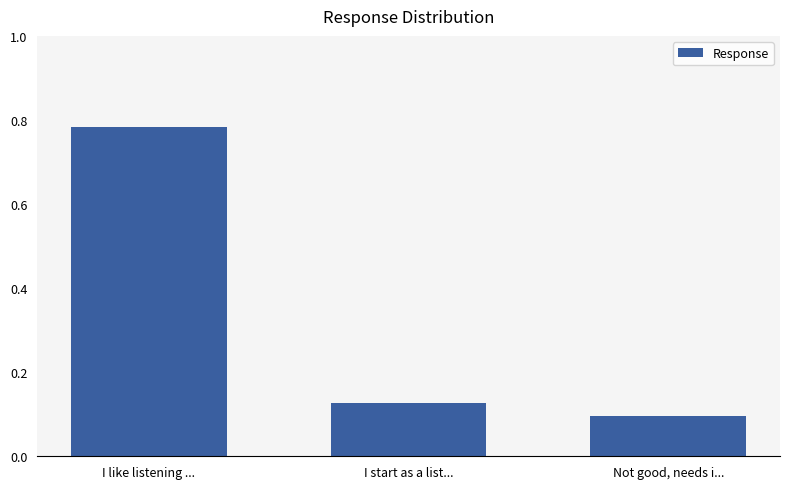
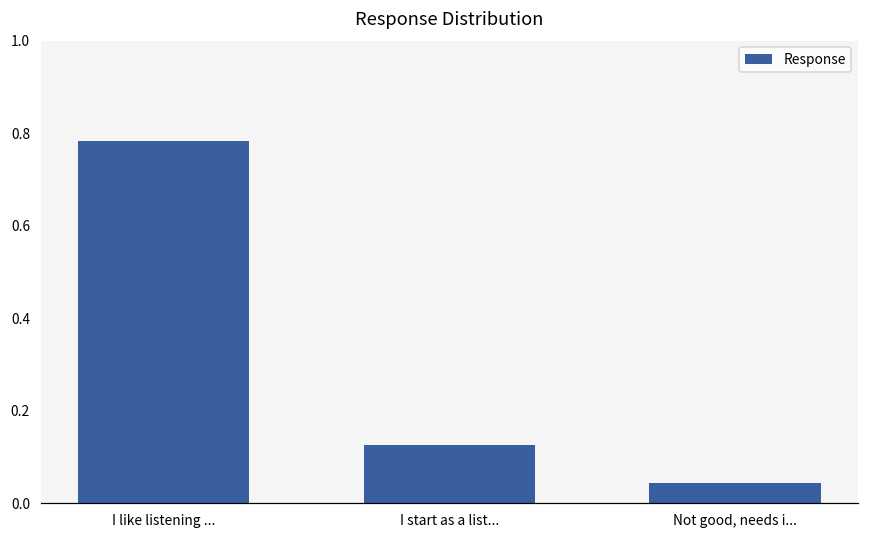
Not good, needs i...: 0.09 -> 0.04
